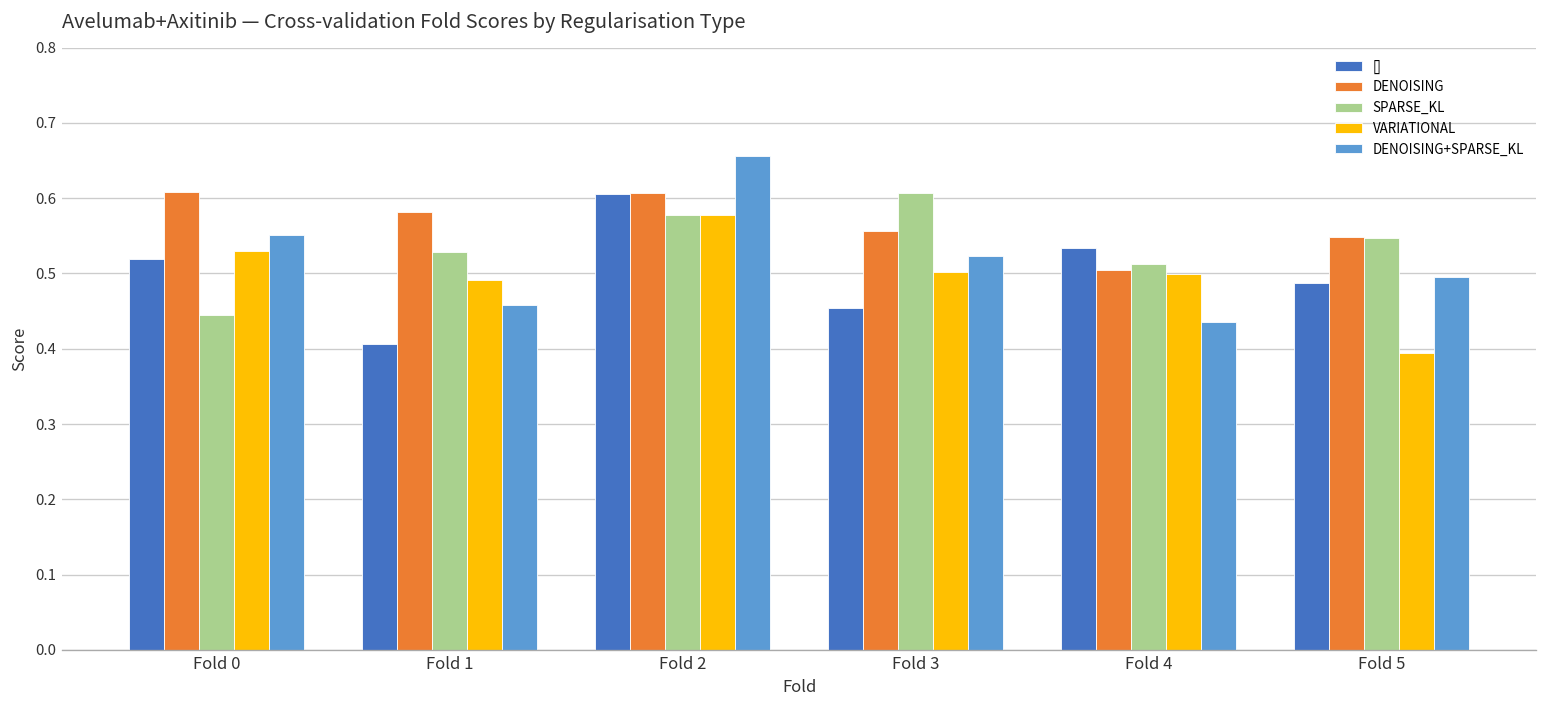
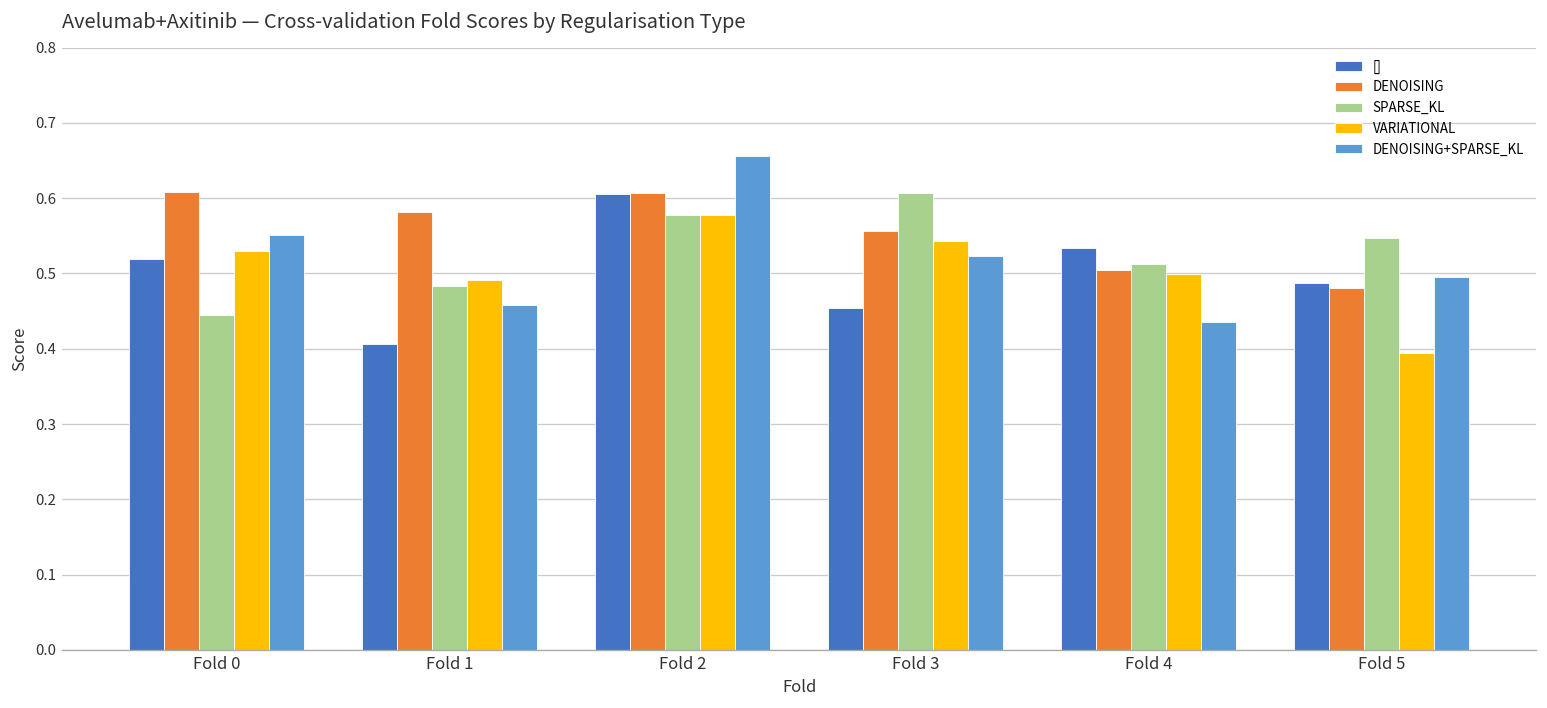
SPARSE_KL, Fold 1: 0.53 -> 0.48
VARIATIONAL, Fold 3: 0.50 -> 0.54
DENOISING, Fold 5: 0.55 -> 0.48
